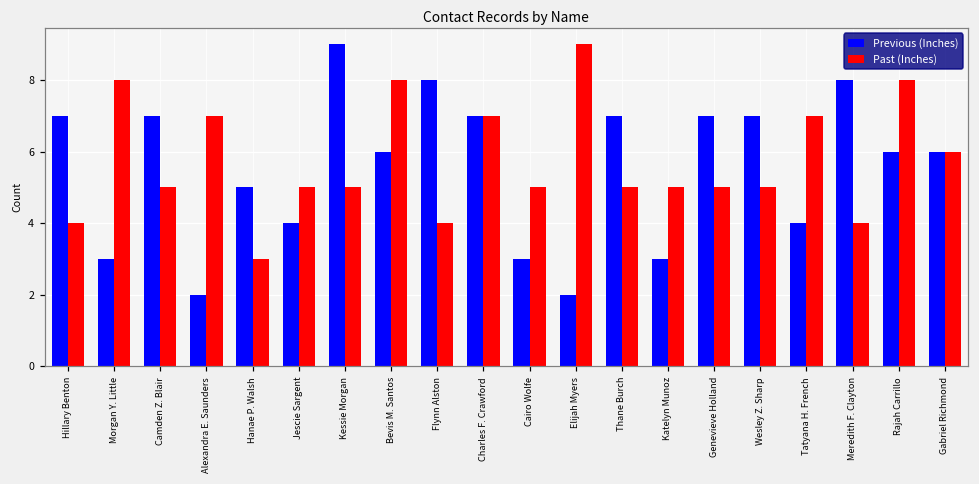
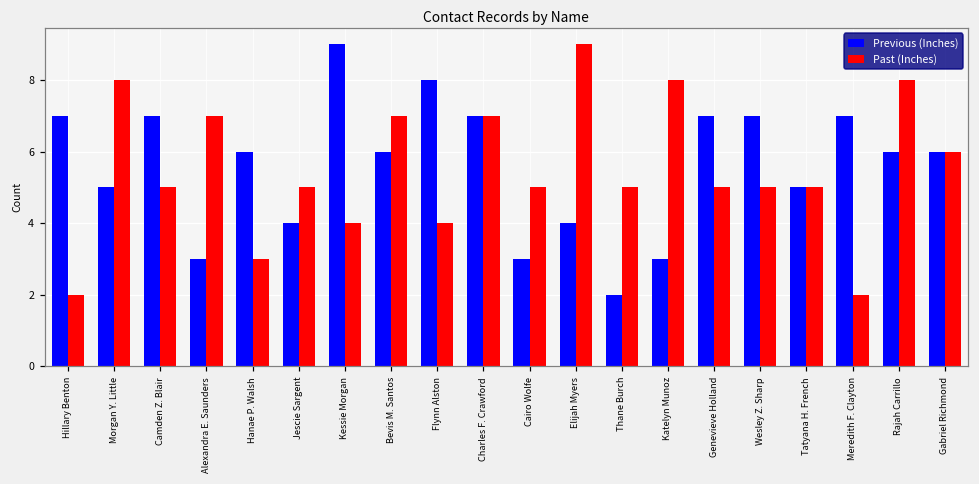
Past (Inches), Hillary Benton: 4 -> 2
Previous (Inches), Morgan Y. Little: 3 -> 5
Previous (Inches), Alexandra E. Saunders: 2 -> 3
Previous (Inches), Hanae P. Walsh: 5 -> 6
Past (Inches), Kessie Morgan: 5 -> 4
Past (Inches), Bevis M. Santos: 8 -> 7
Previous (Inches), Elijah Myers: 2 -> 4
Previous (Inches), Thane Burch: 7 -> 2
Past (Inches), Katelyn Munoz: 5 -> 8
Previous (Inches), Tatyana H. French: 4 -> 5
Past (Inches), Tatyana H. French: 7 -> 5
Previous (Inches), Meredith F. Clayton: 8 -> 7
Past (Inches), Meredith F. Clayton: 4 -> 2
